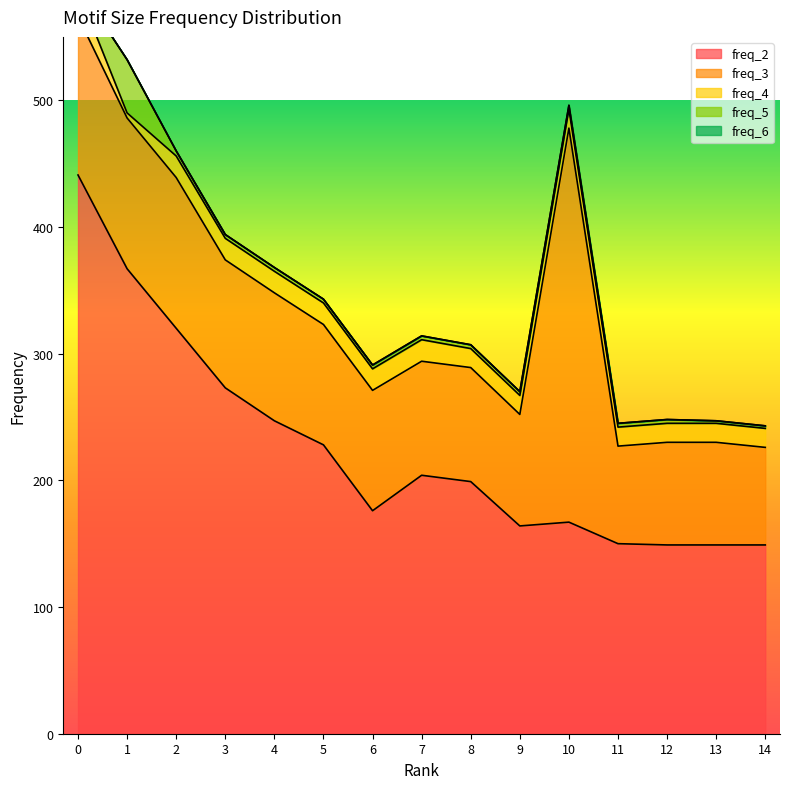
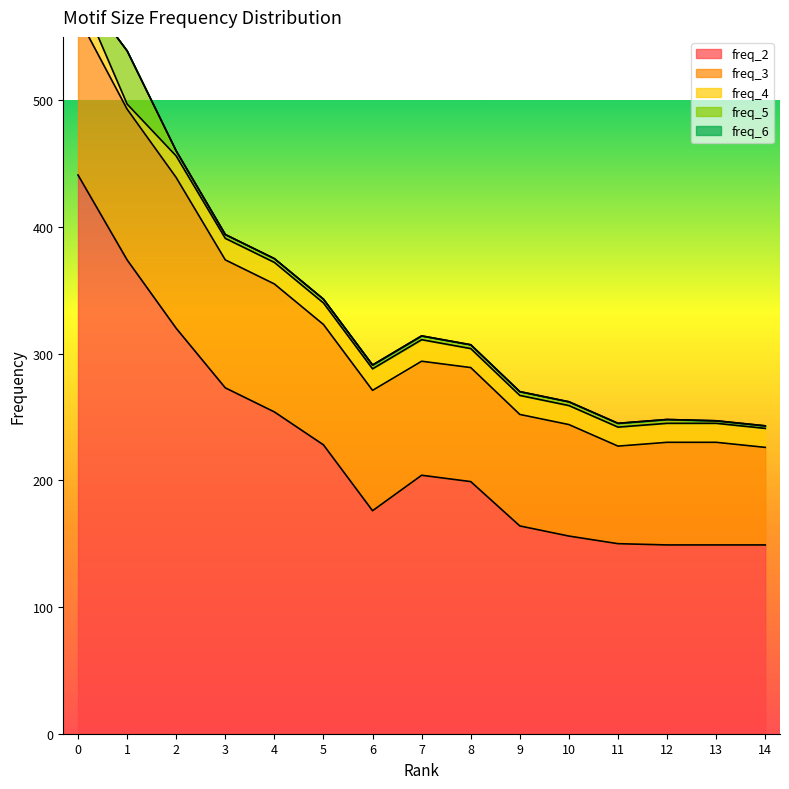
freq_2, 1: 367 -> 374
freq_2, 4: 247 -> 254
freq_2, 10: 167 -> 156
freq_3, 10: 311 -> 88
